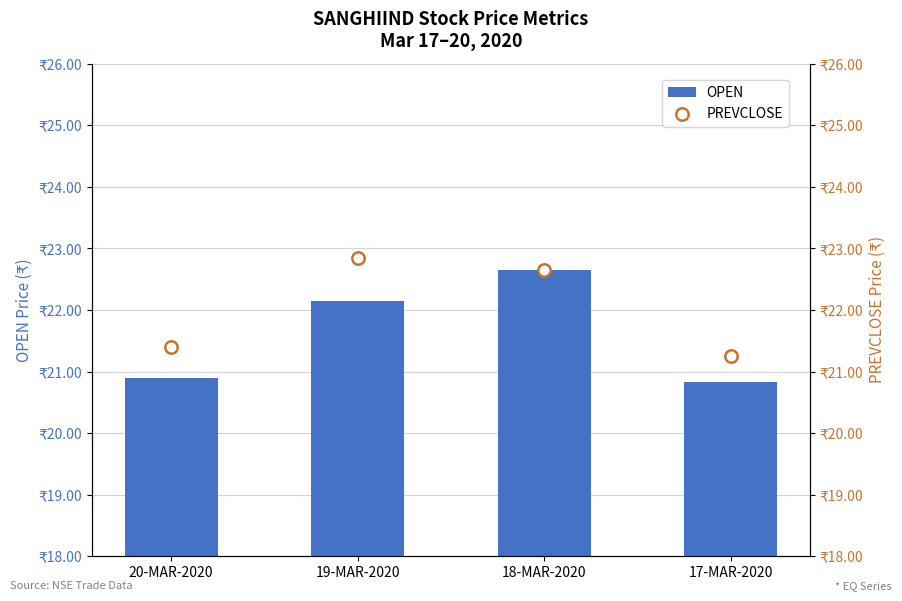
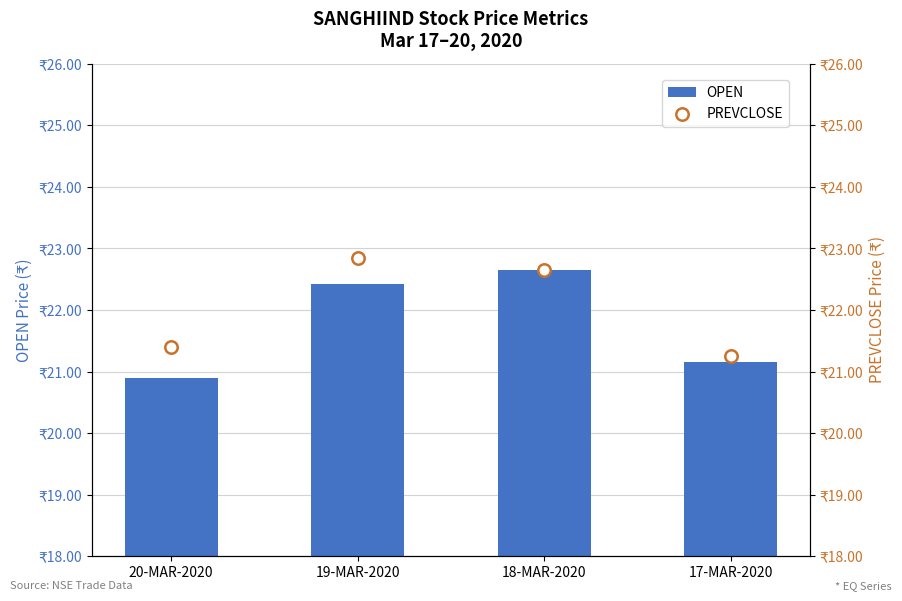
OPEN, 19-MAR-2020: ₹22.2 -> ₹22.4
OPEN, 17-MAR-2020: ₹20.8 -> ₹21.2
